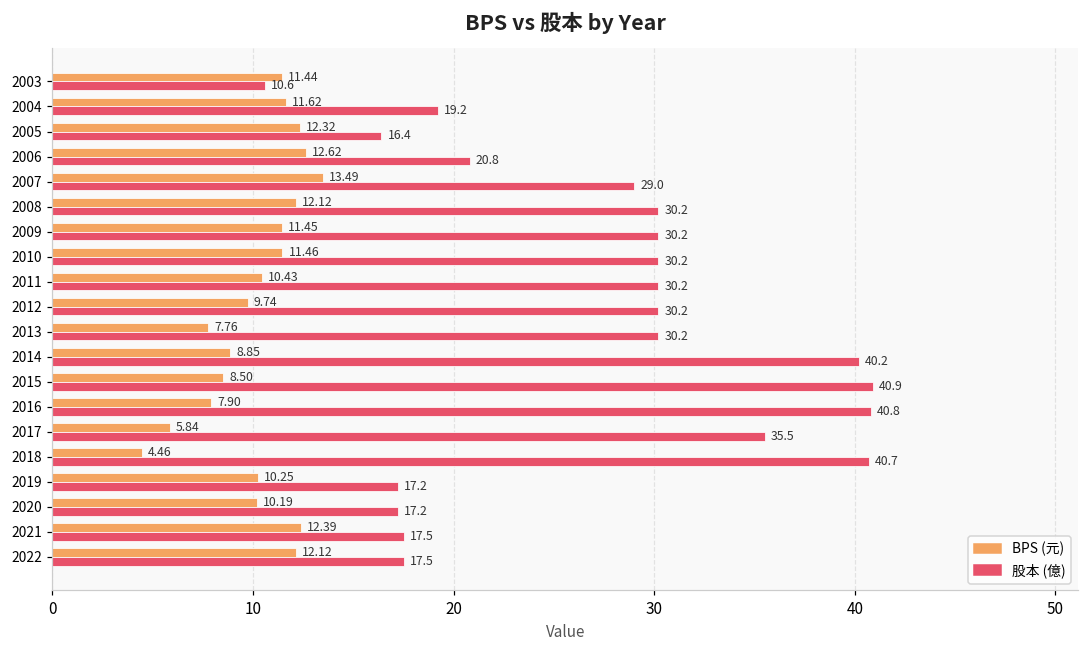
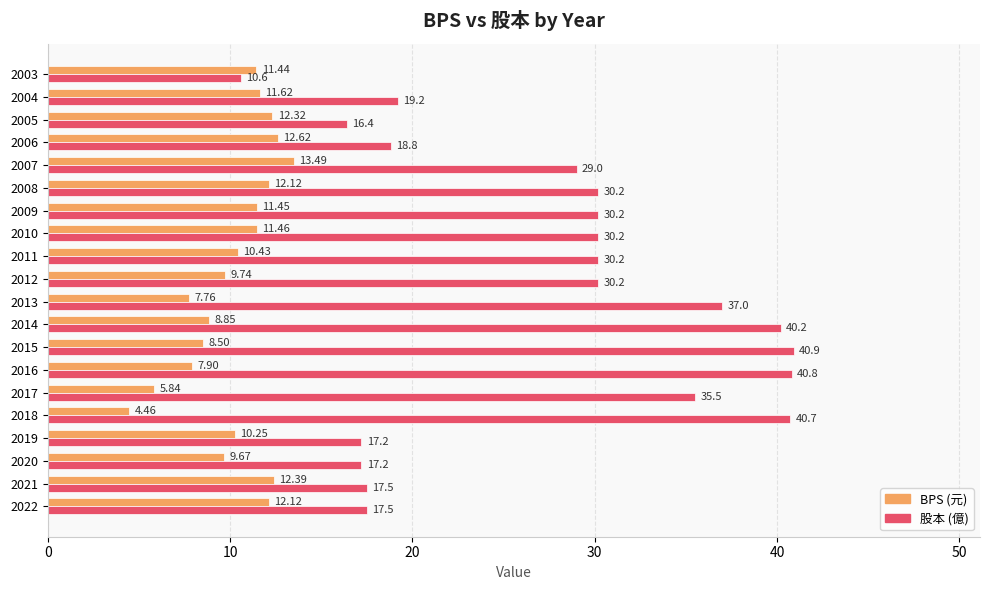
股本 (億), 2006: 20.8 -> 18.8
股本 (億), 2013: 30.2 -> 37.0
BPS (元), 2020: 10.19 -> 9.67
